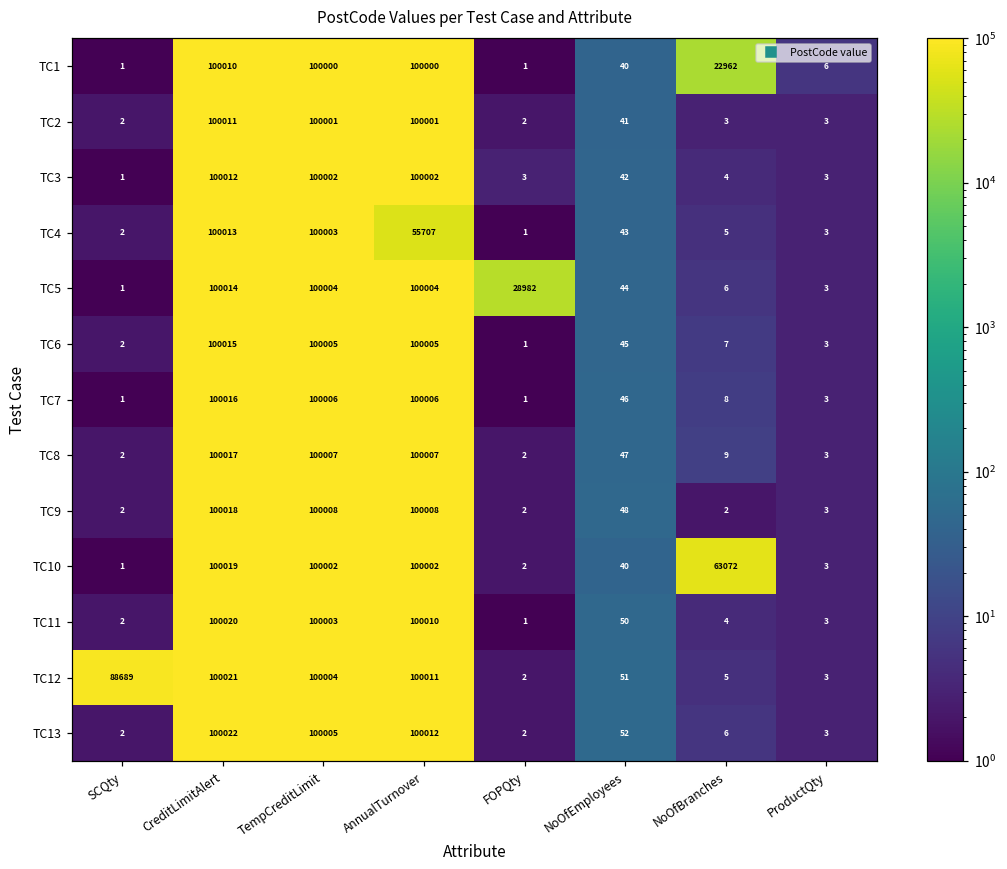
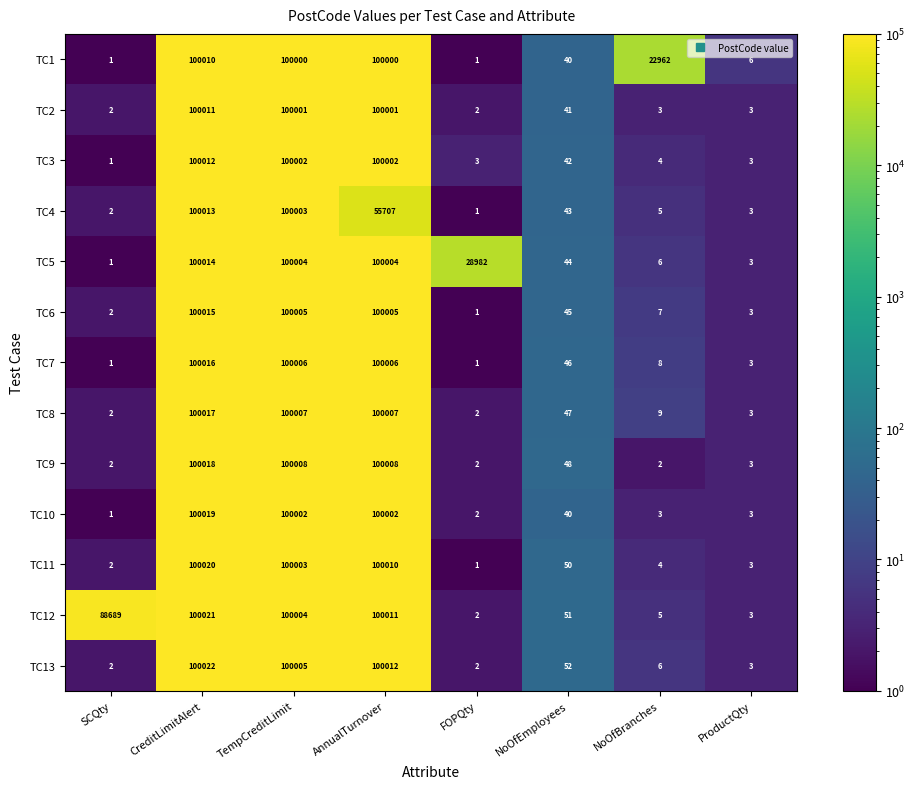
TC10, NoOfBranches: 63072 -> 3
